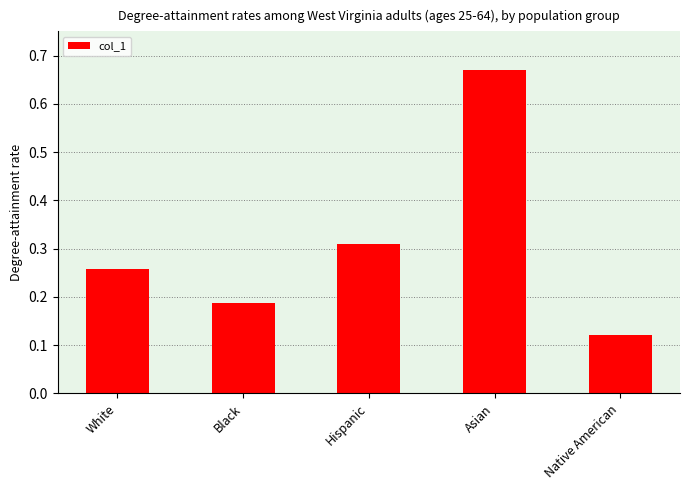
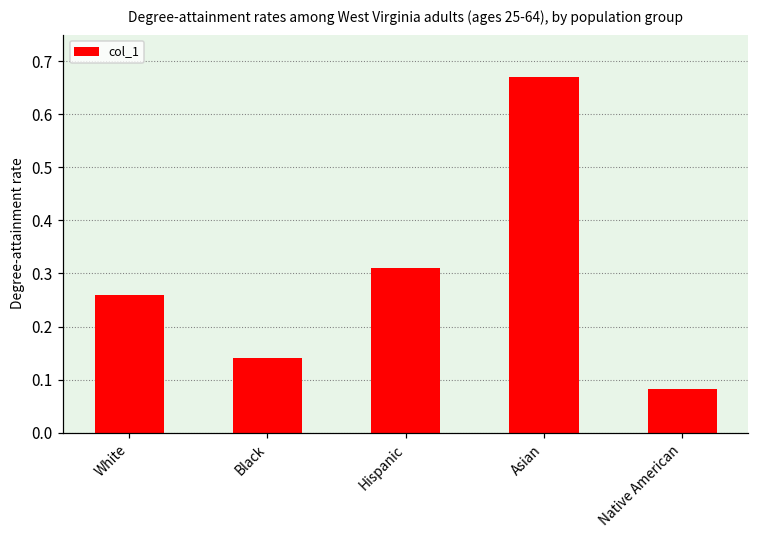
Black: 0.19 -> 0.14
Native American: 0.12 -> 0.08
